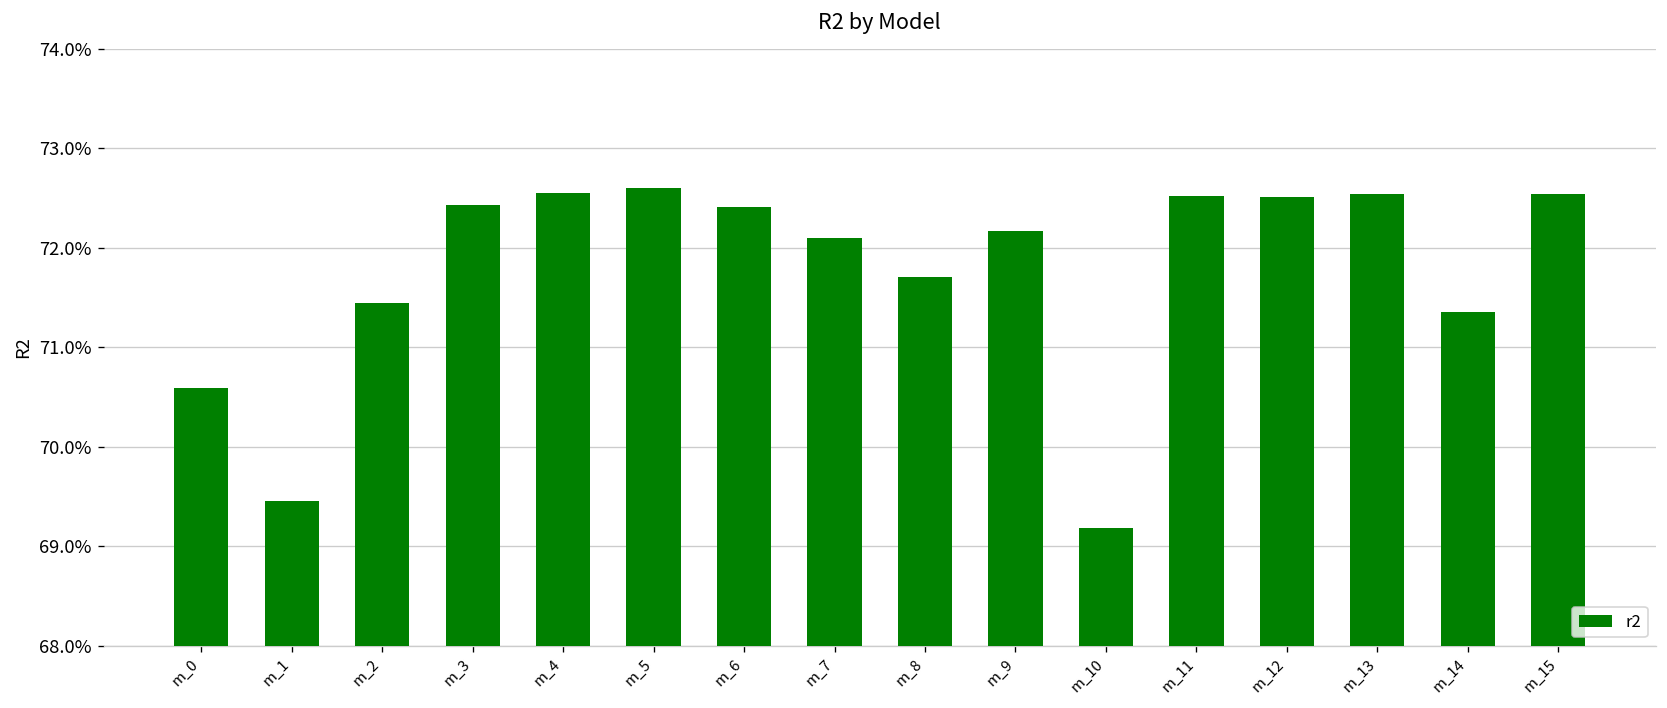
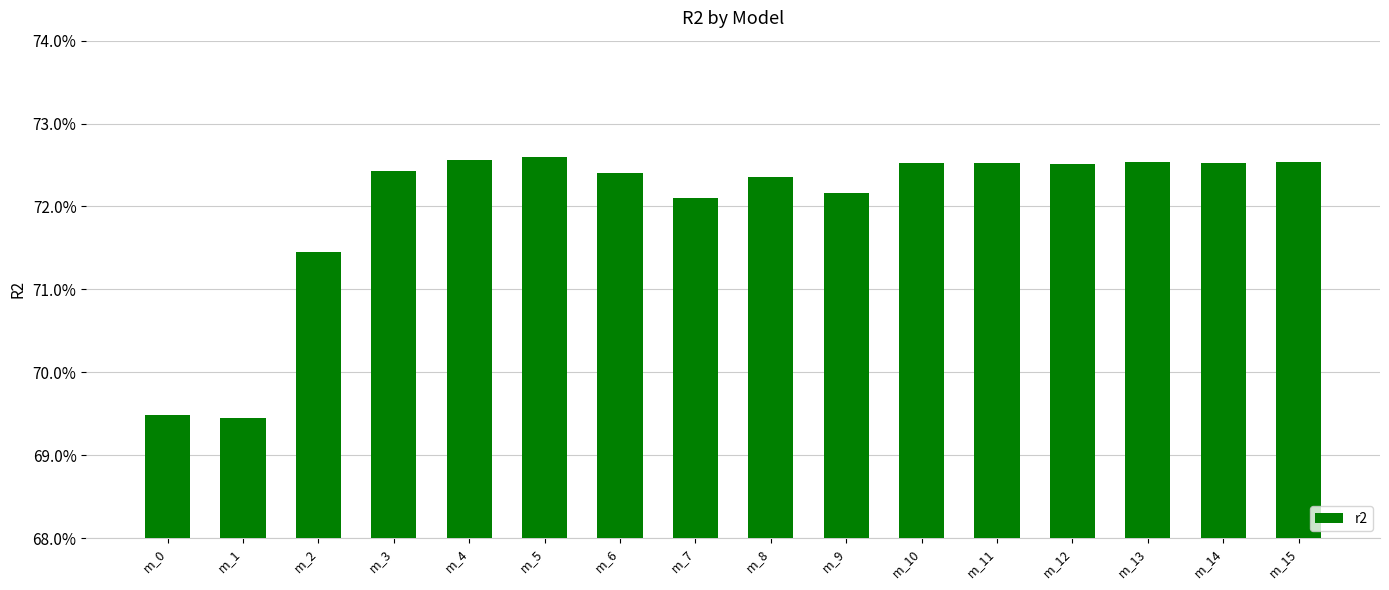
m_0: 70.6% -> 69.5%
m_8: 71.7% -> 72.4%
m_10: 69.2% -> 72.5%
m_14: 71.4% -> 72.5%
